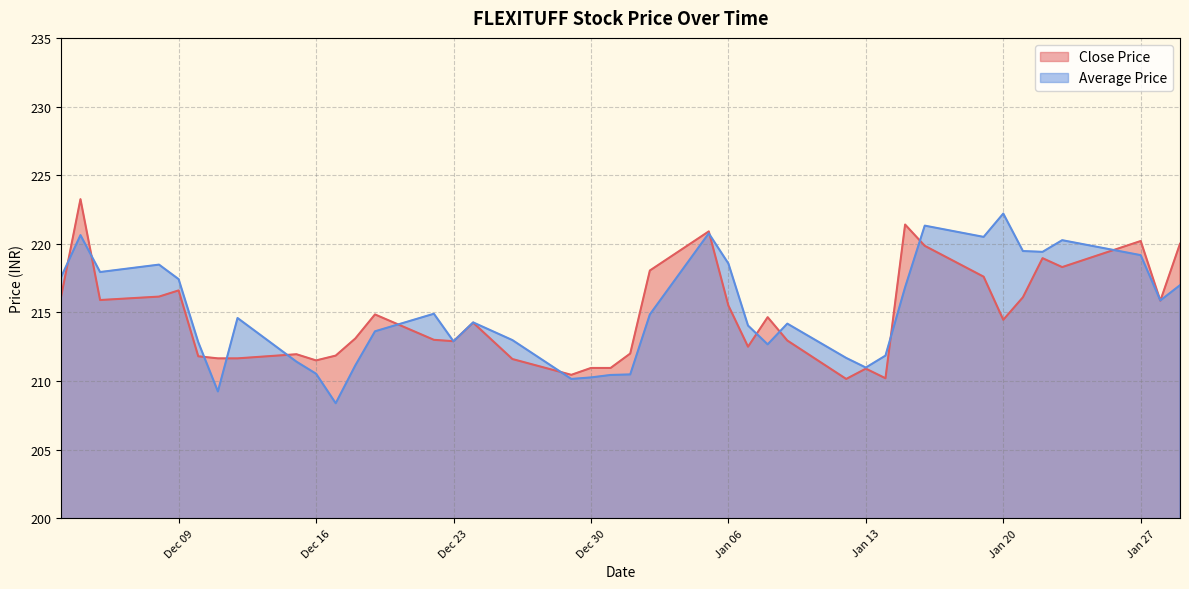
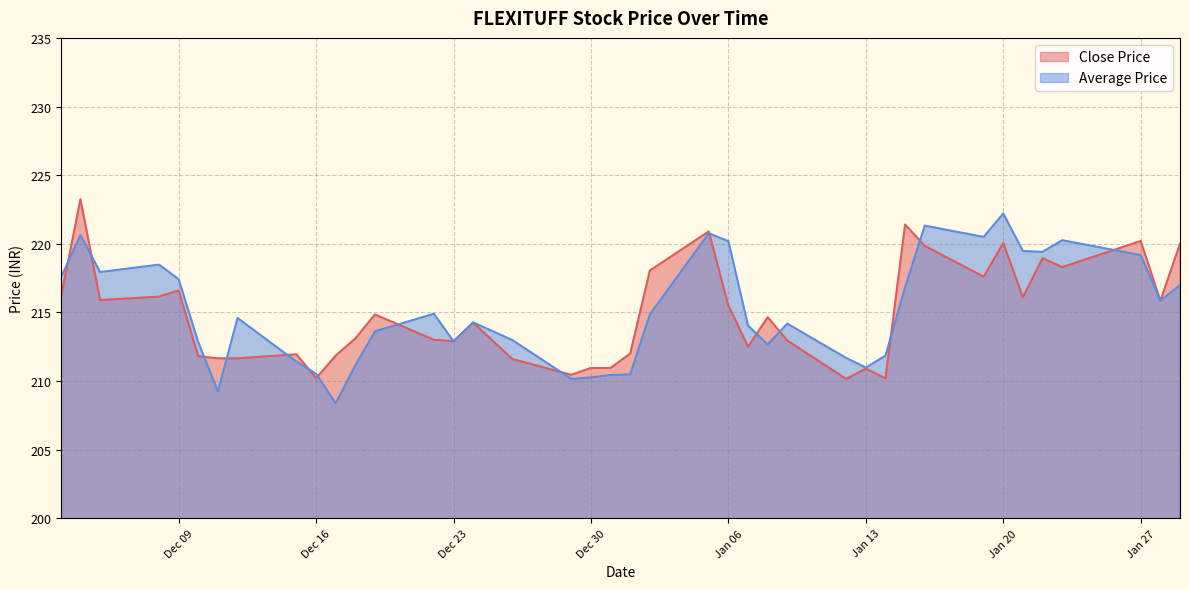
Close Price, Dec 16: 211.5 -> 210.2
Average Price, Jan 06: 218.6 -> 220.2
Close Price, Jan 20: 214.5 -> 220.1
